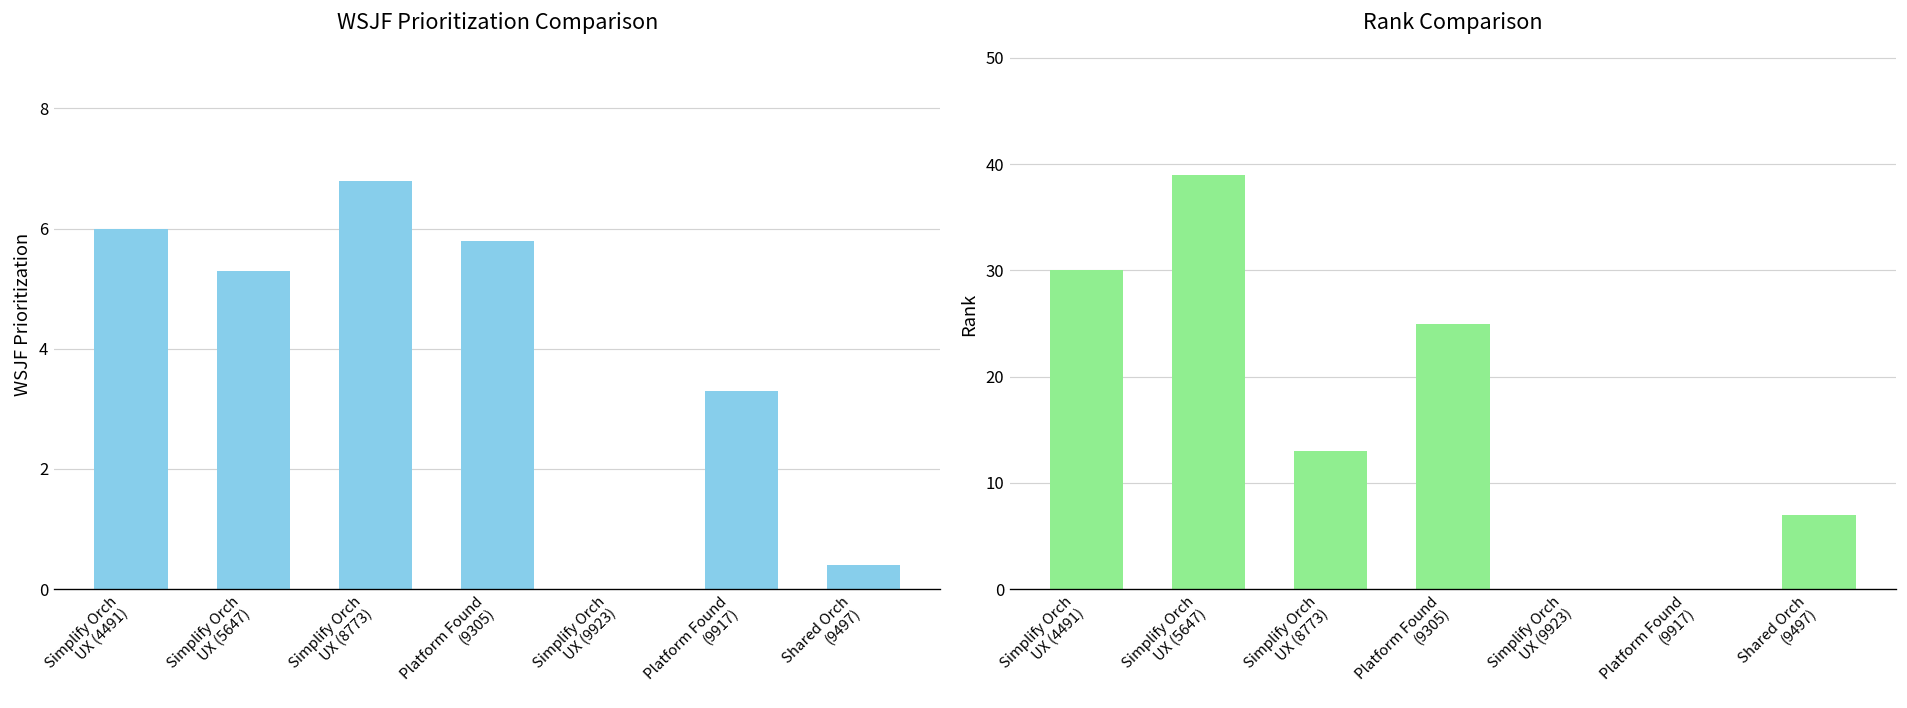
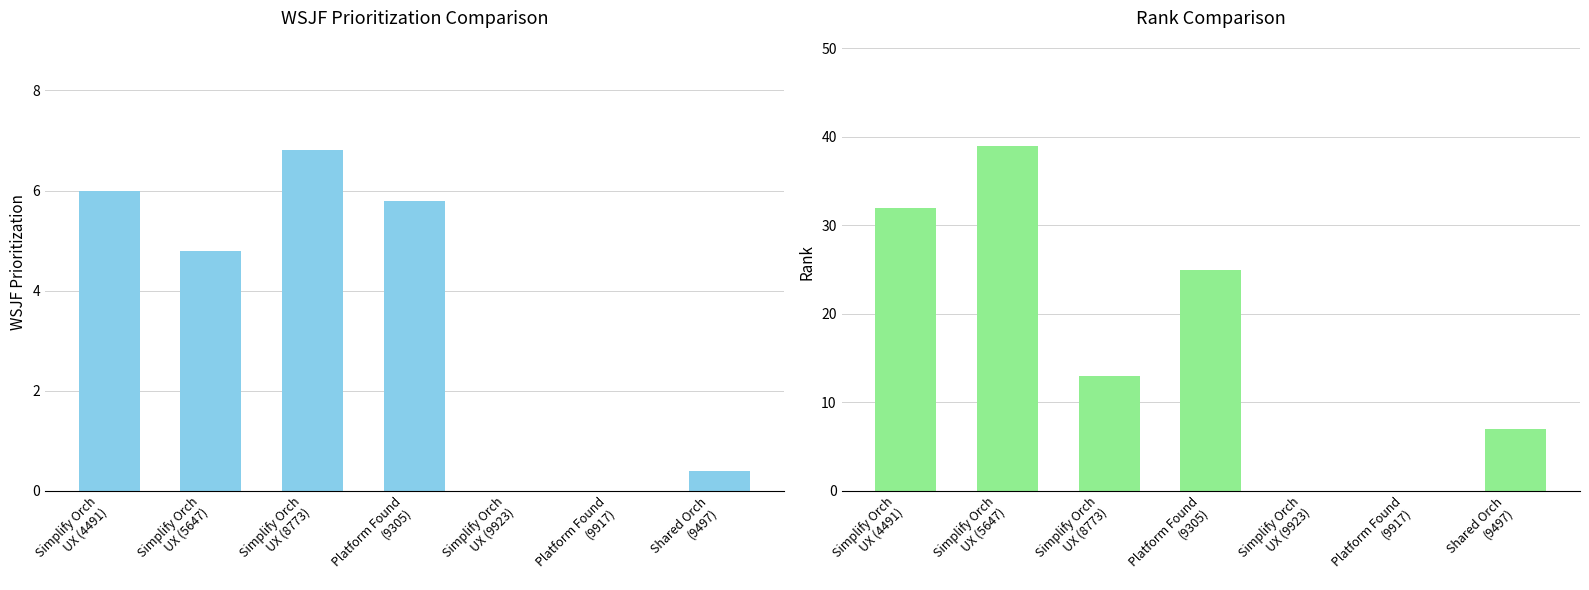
WSJF Prioritization Comparison, Simplify Orch UX (5647): 5.3 -> 4.8
WSJF Prioritization Comparison, Platform Found (9917): 3.3 -> 0.0
Rank Comparison, Simplify Orch UX (4491): 30 -> 32
